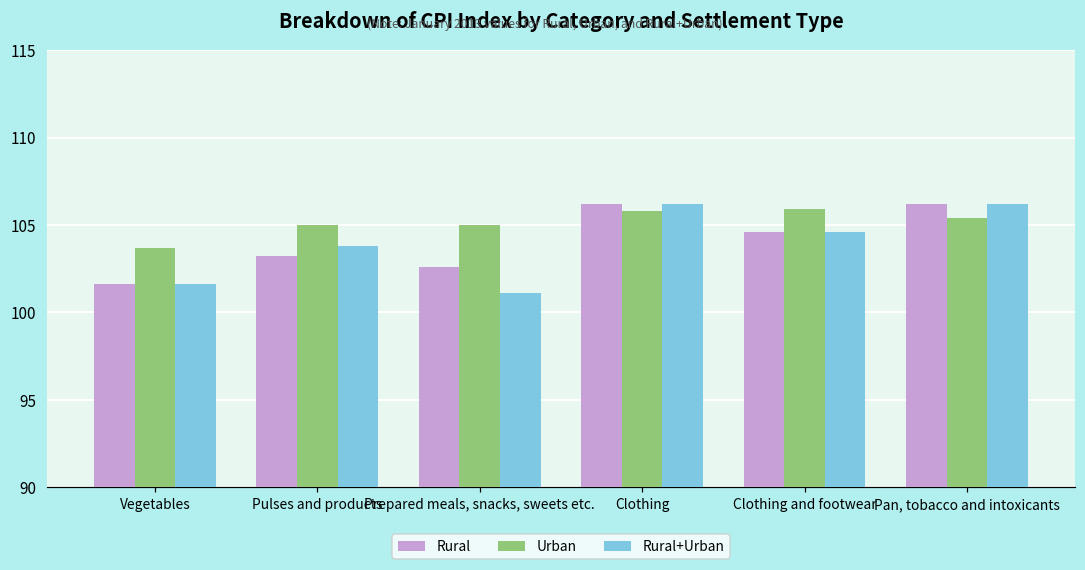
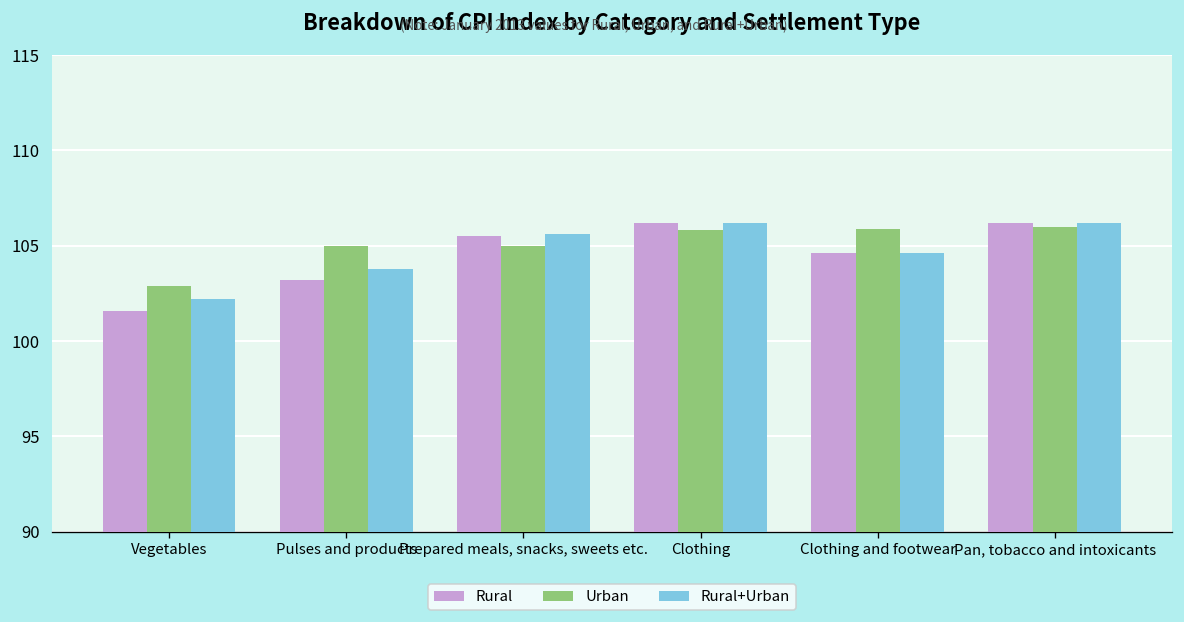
Urban, Vegetables: 103.7 -> 102.9
Rural+Urban, Vegetables: 101.6 -> 102.2
Rural, Prepared meals, snacks, sweets etc.: 102.6 -> 105.5
Rural+Urban, Prepared meals, snacks, sweets etc.: 101.1 -> 105.6
Urban, Pan, tobacco and intoxicants: 105.4 -> 106.0
